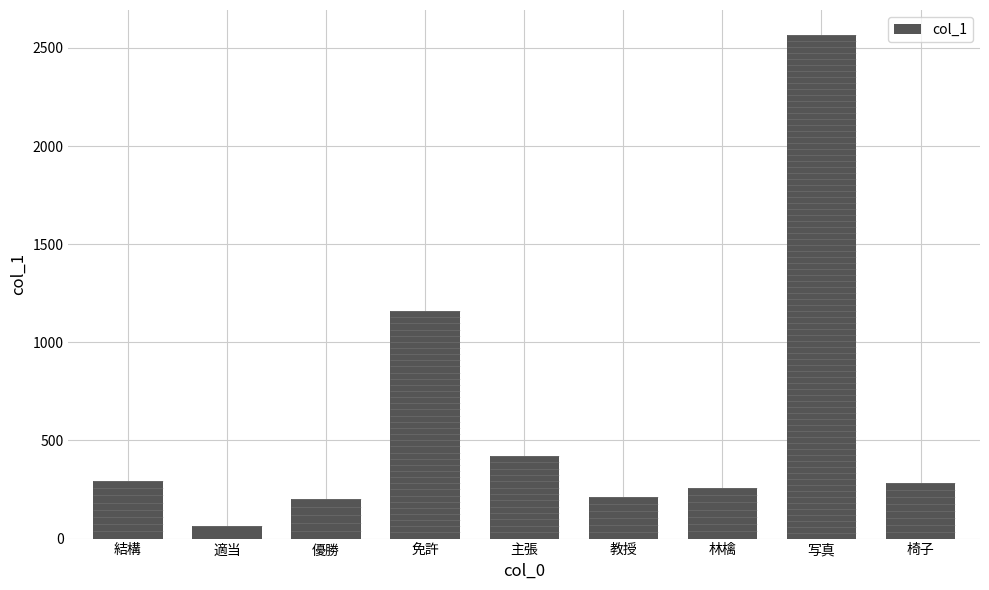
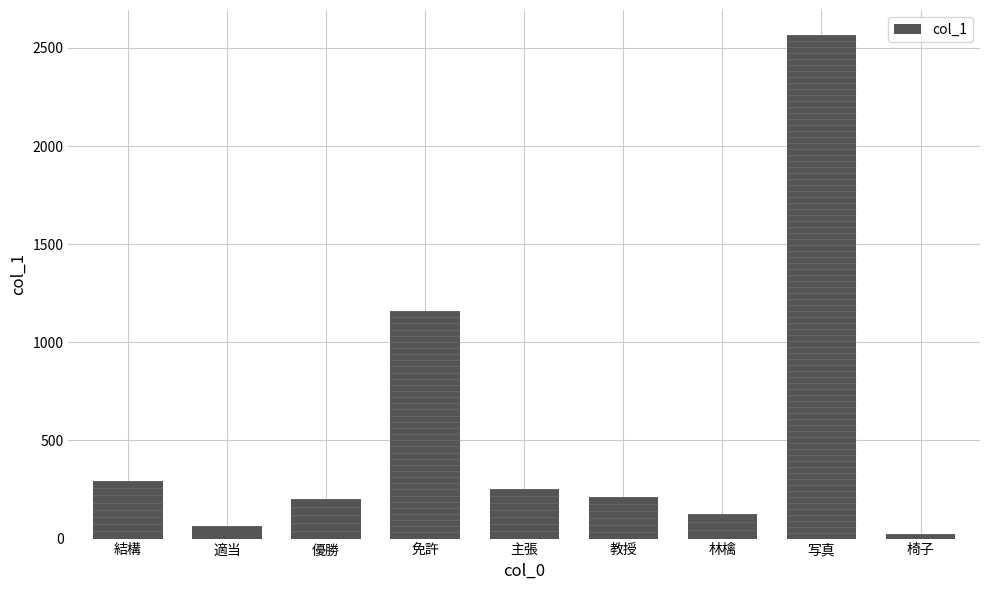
主張: 420 -> 260
林檎: 260 -> 130
椅子: 280 -> 20
